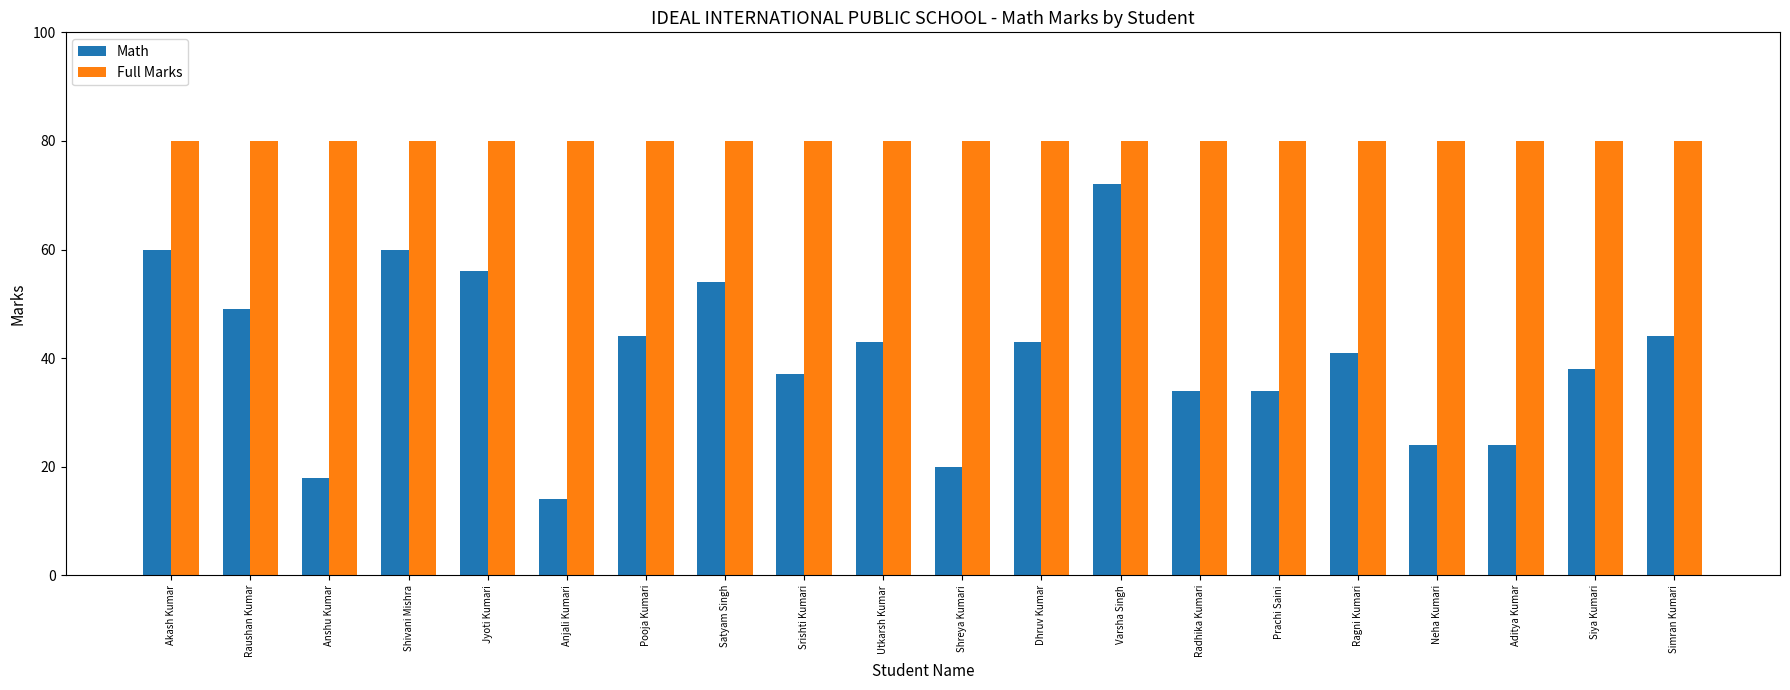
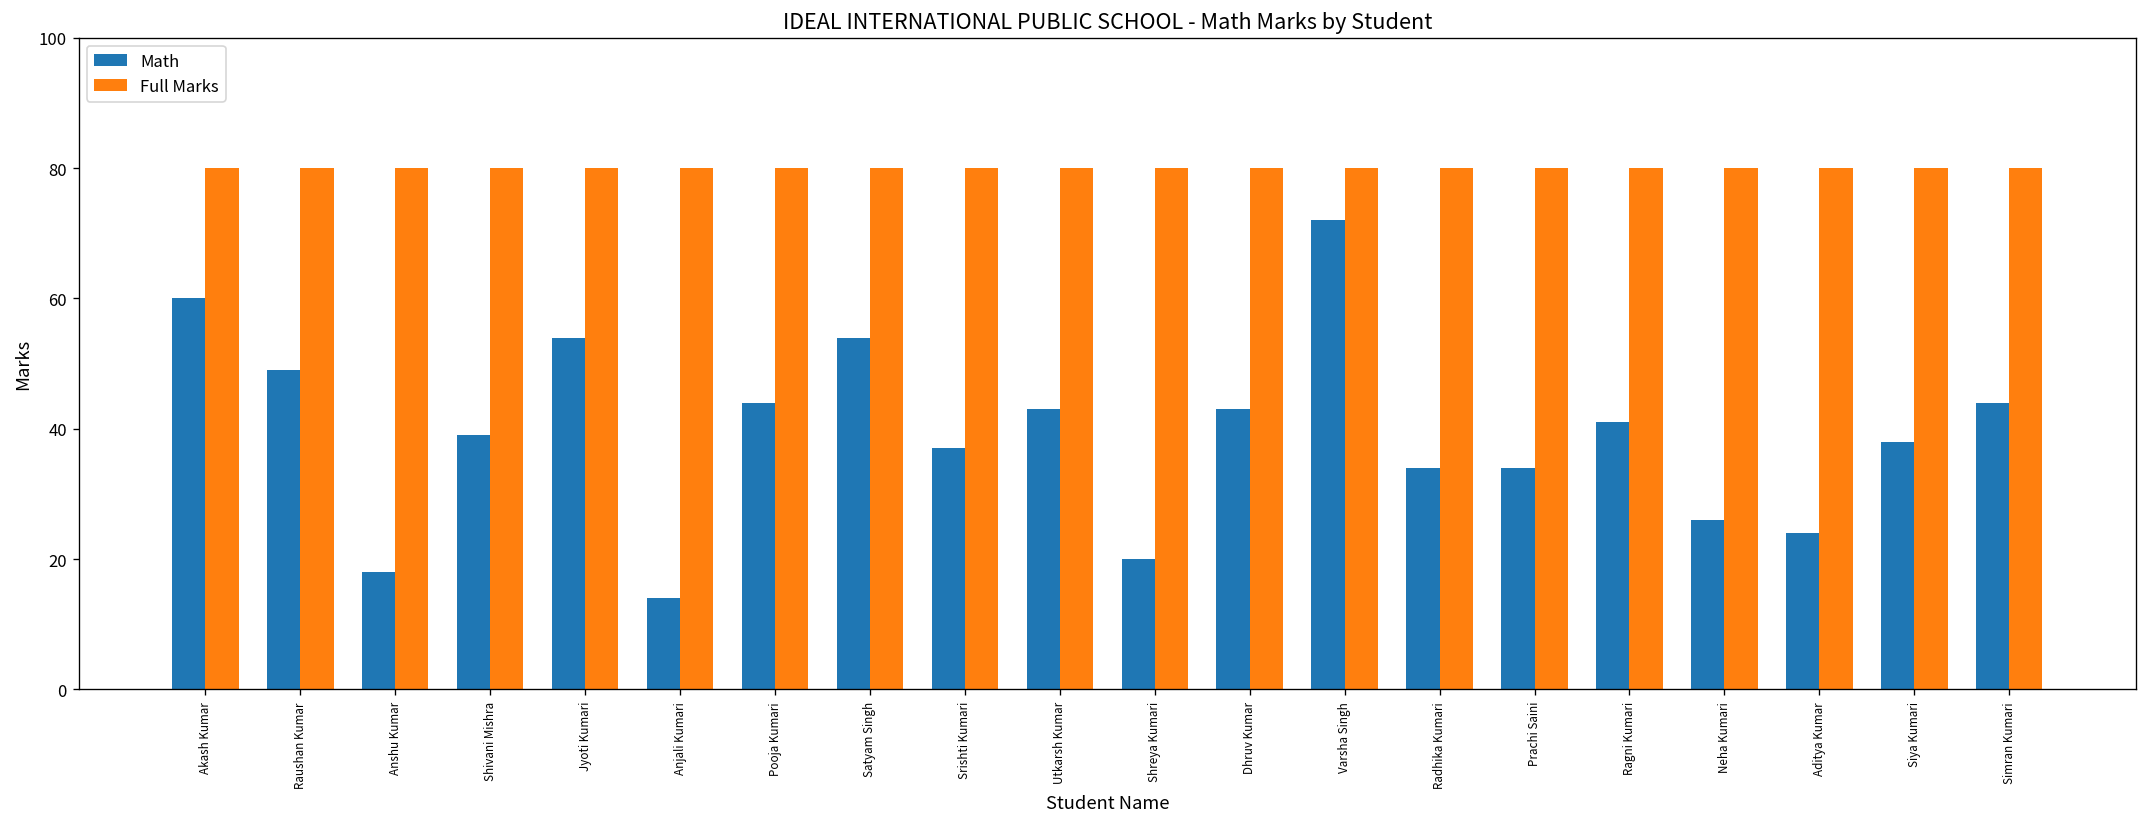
Math, Shivani Mishra: 60 -> 39
Math, Jyoti Kumari: 56 -> 54
Math, Neha Kumari: 24 -> 26
